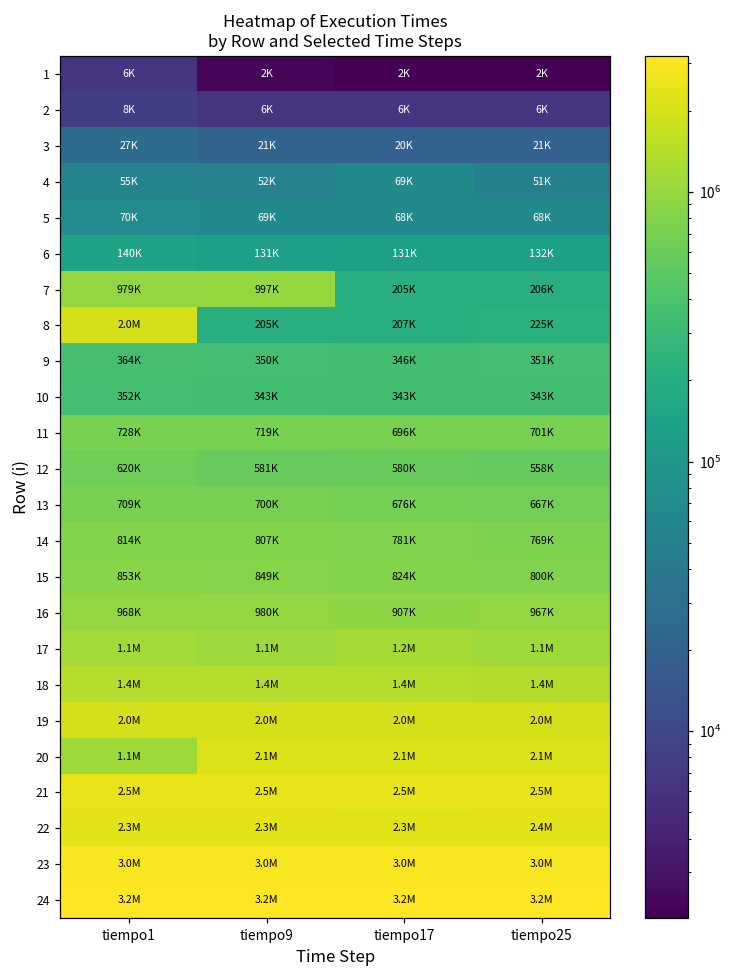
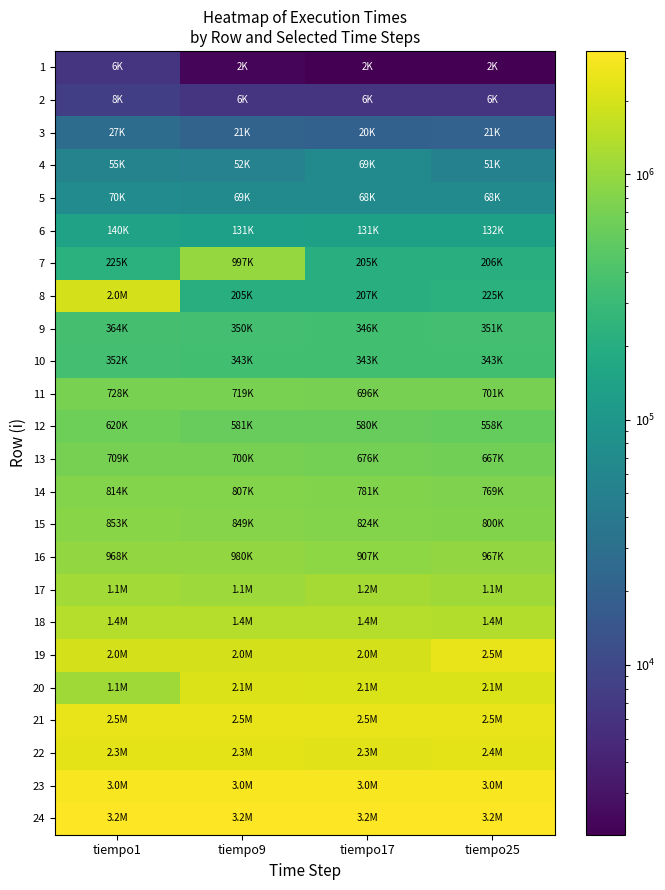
7, tiempo1: 979K -> 225K
19, tiempo25: 2.0M -> 2.5M
